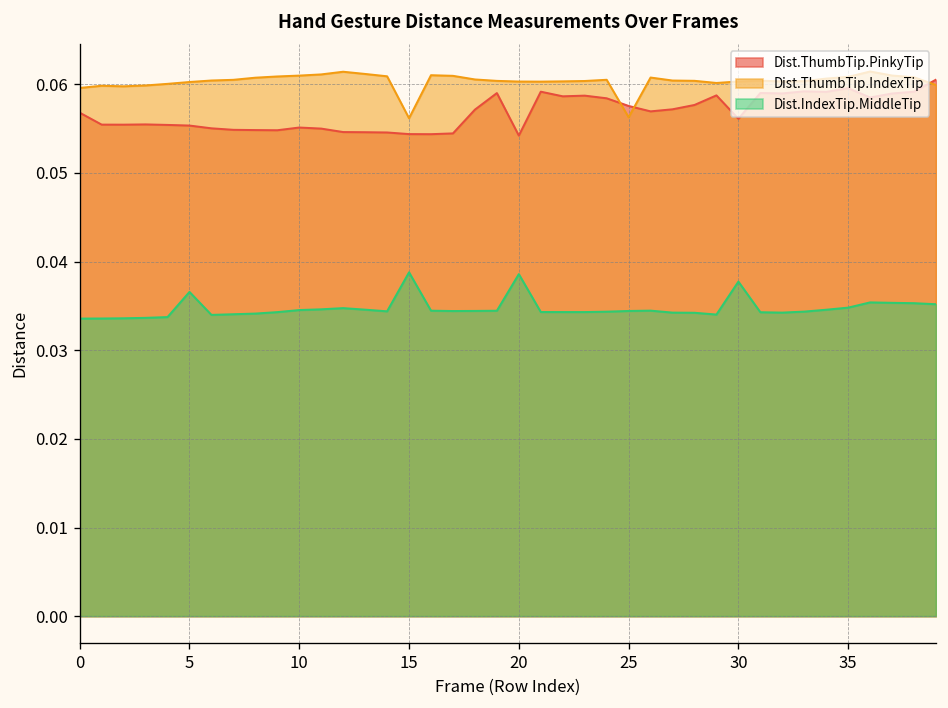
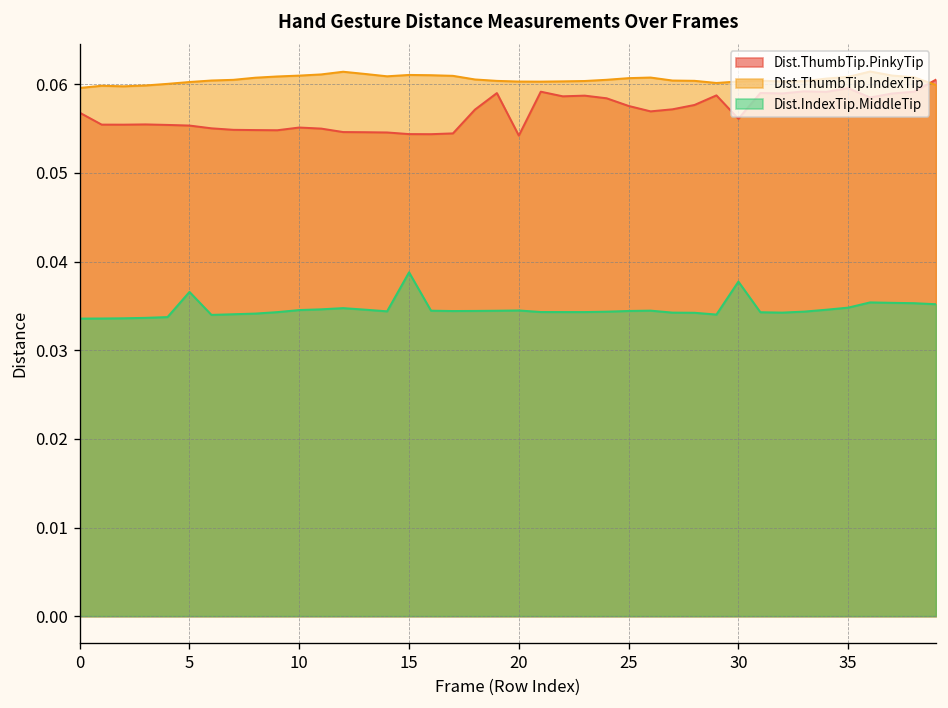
Dist.ThumbTip.IndexTip, 15: 0.056 -> 0.061
Dist.IndexTip.MiddleTip, 20: 0.039 -> 0.034
Dist.ThumbTip.IndexTip, 25: 0.056 -> 0.061
